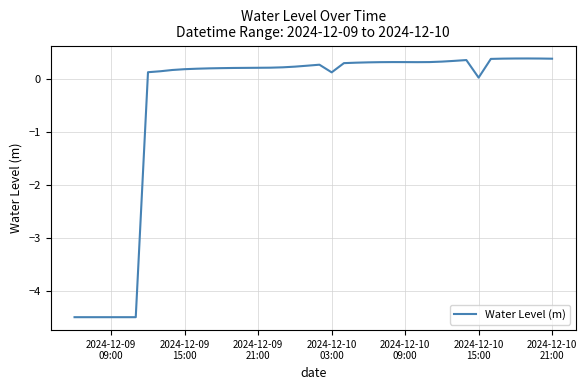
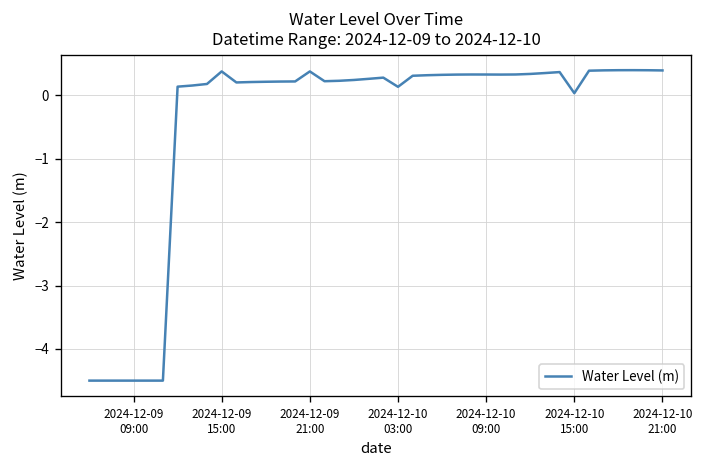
2024-12-09 15:00: 0.2 -> 0.4
2024-12-09 21:00: 0.2 -> 0.4
